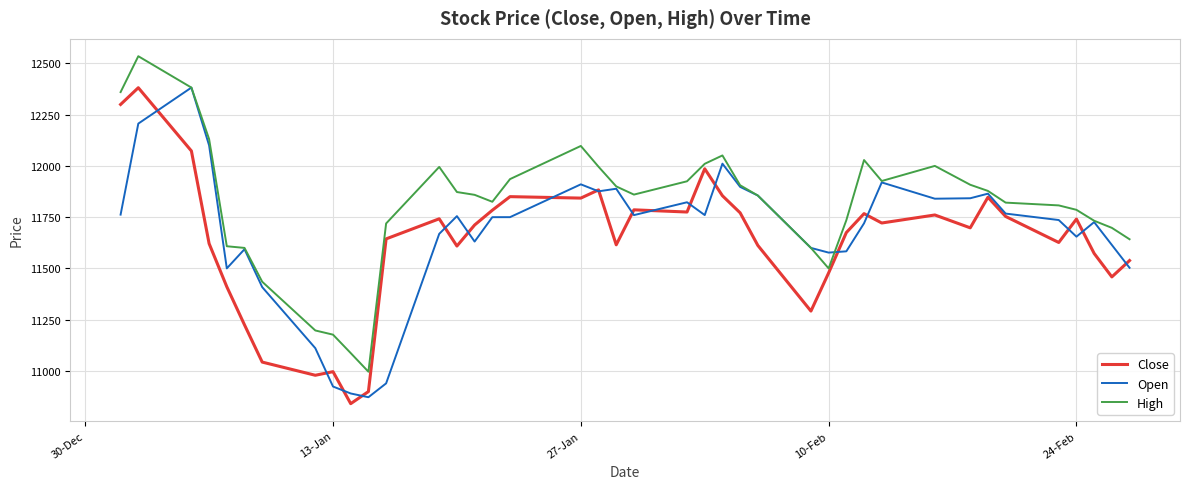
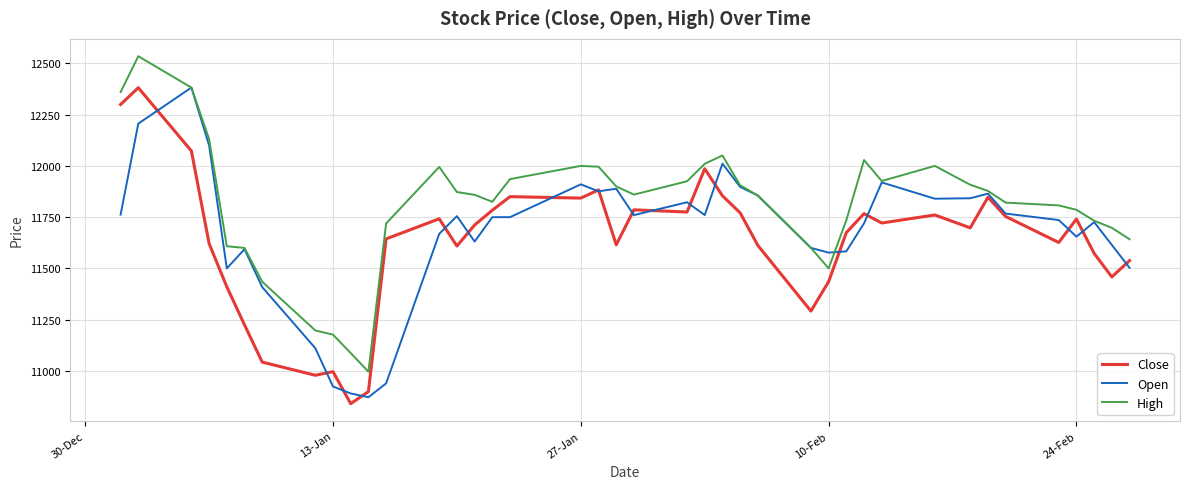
High, 27-Jan: 12100 -> 12000
Close, 10-Feb: 11480 -> 11440
